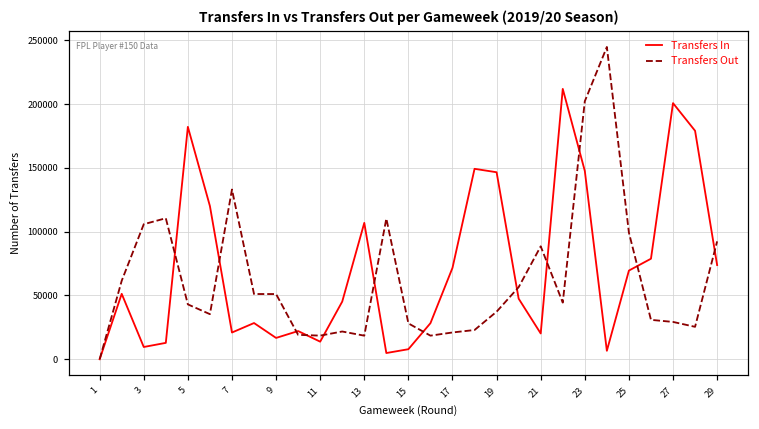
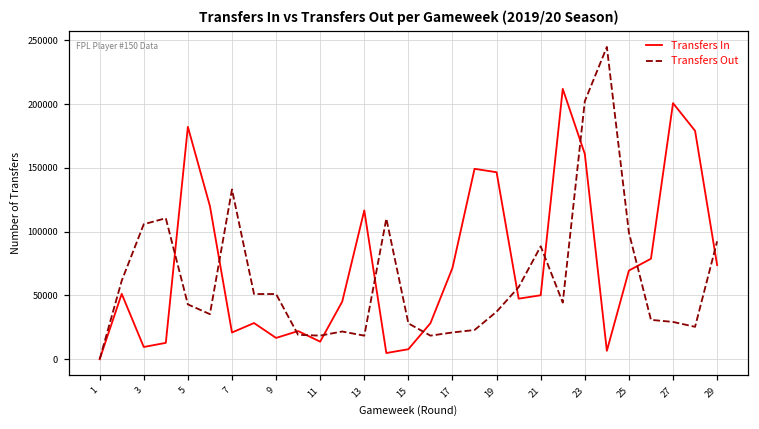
Transfers In, 13: 107000 -> 117000
Transfers In, 21: 20000 -> 50000
Transfers In, 23: 148000 -> 161000
